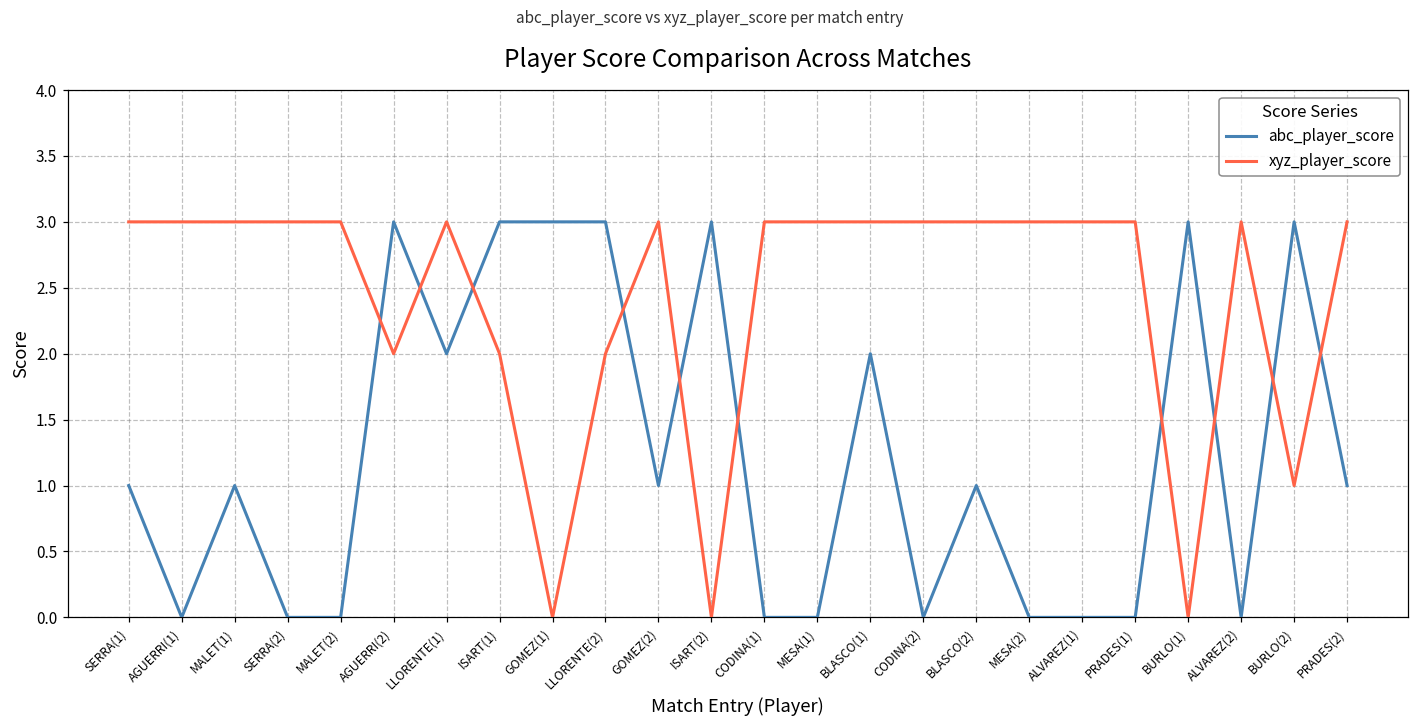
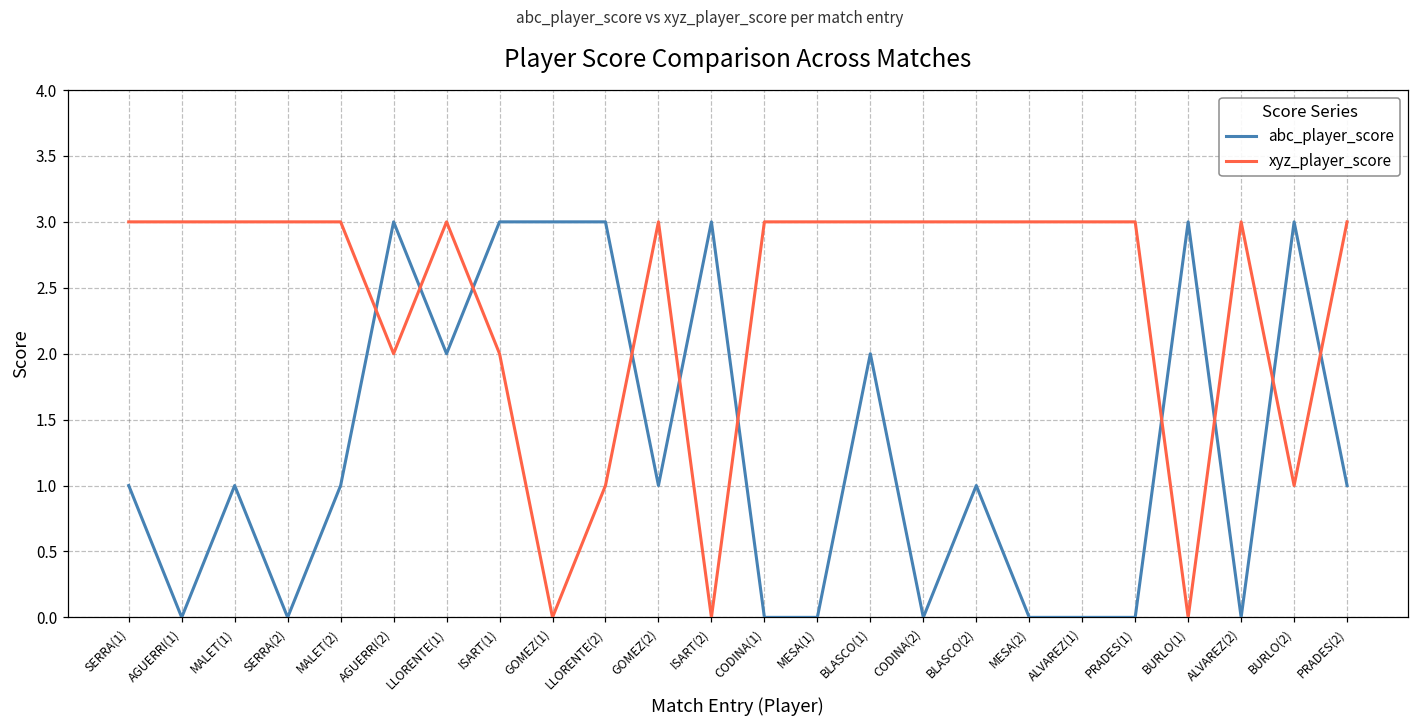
abc_player_score, MALET(2): 0 -> 1
xyz_player_score, LLORENTE(2): 2 -> 1
